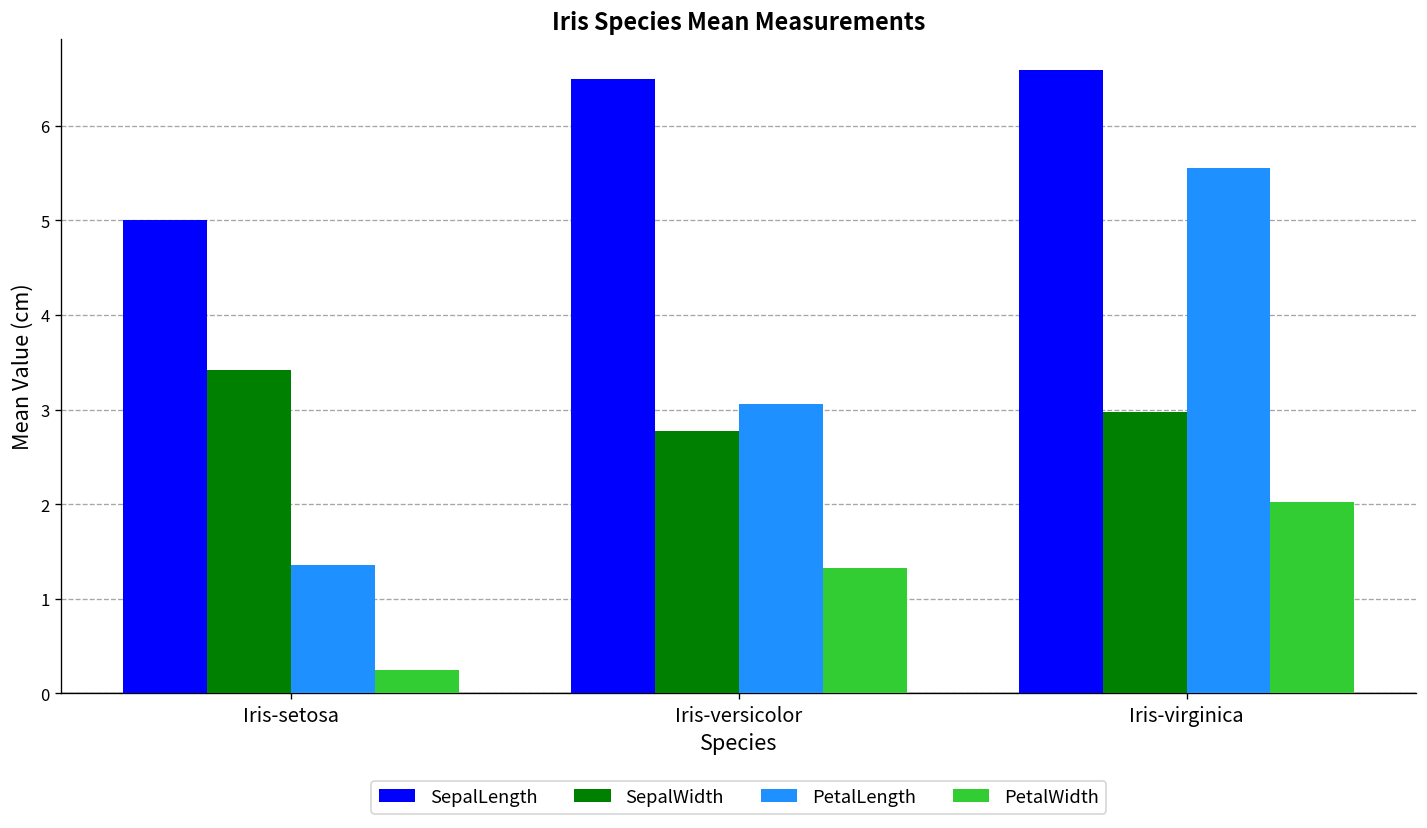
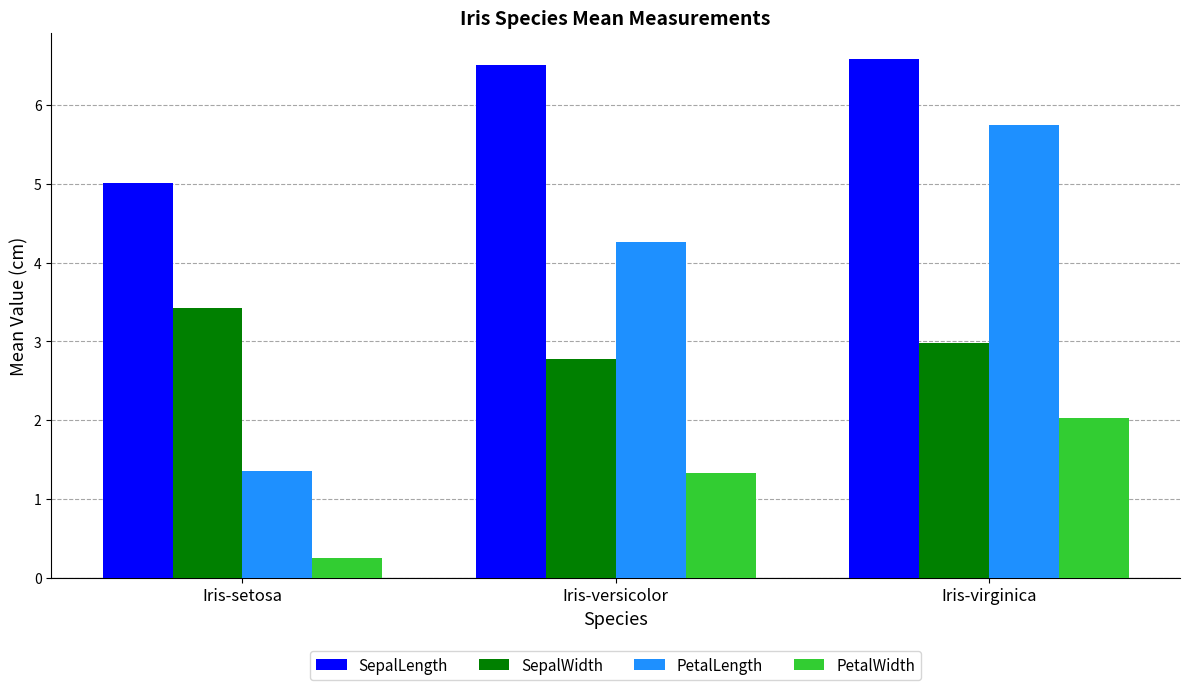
PetalLength, Iris-versicolor: 3.1 -> 4.3
PetalLength, Iris-virginica: 5.6 -> 5.7
